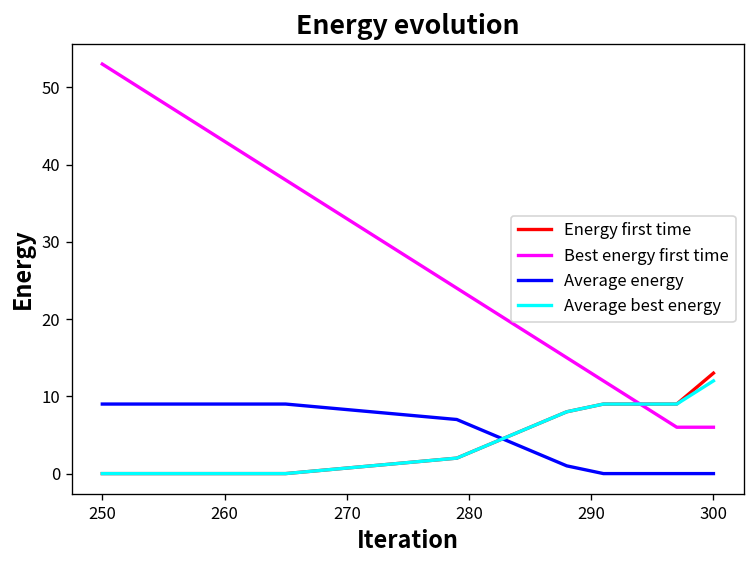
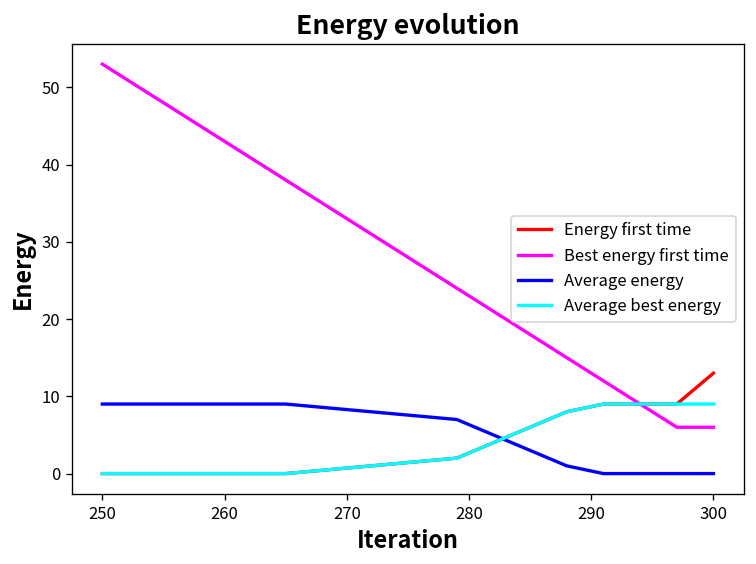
Average best energy, 300: 12 -> 9
